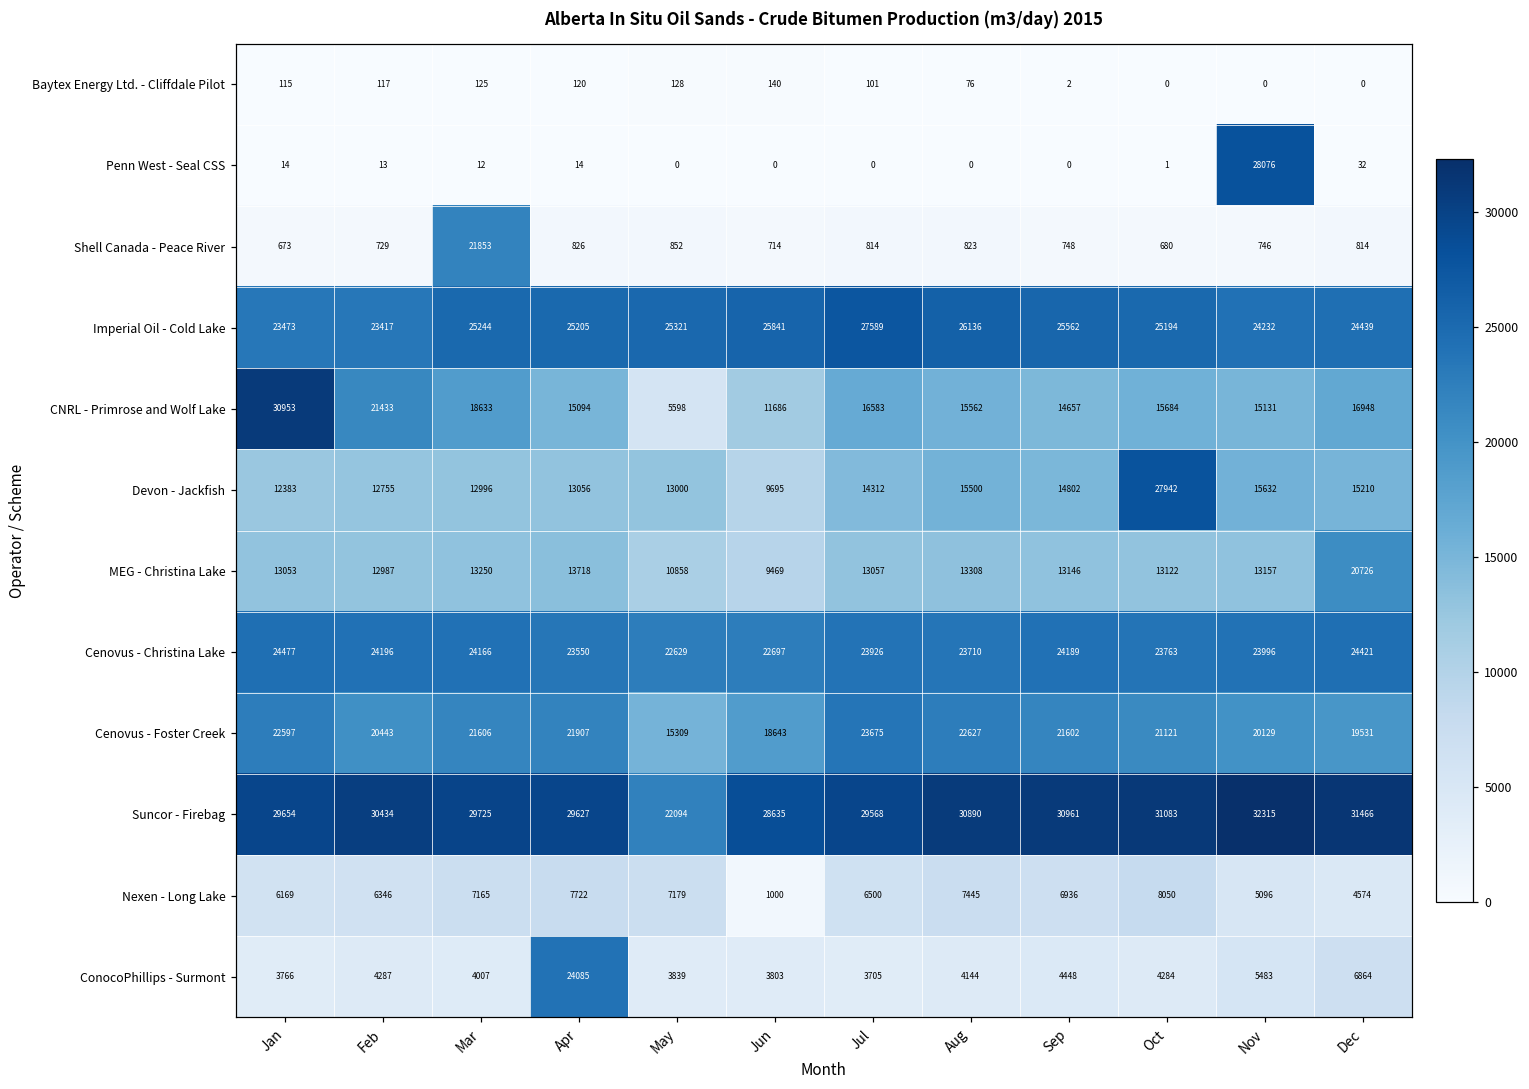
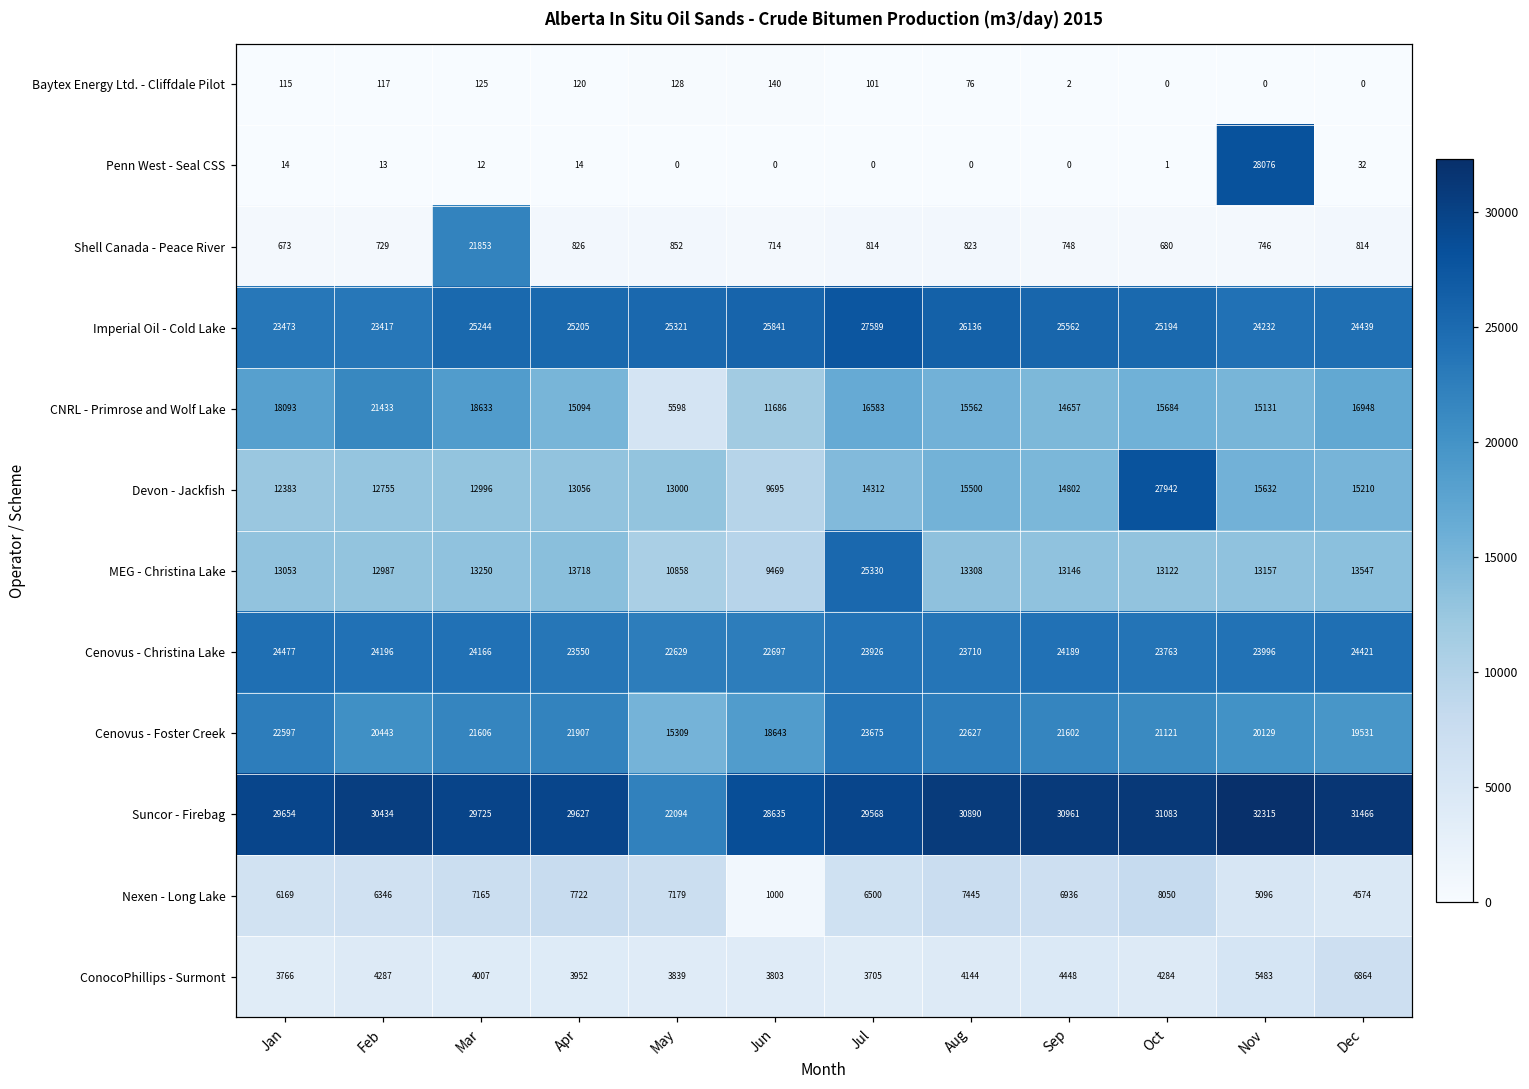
CNRL - Primrose and Wolf Lake, Jan: 30953 -> 18093
MEG - Christina Lake, Jul: 13057 -> 25330
MEG - Christina Lake, Dec: 20726 -> 13547
ConocoPhillips - Surmont, Apr: 24085 -> 3952
